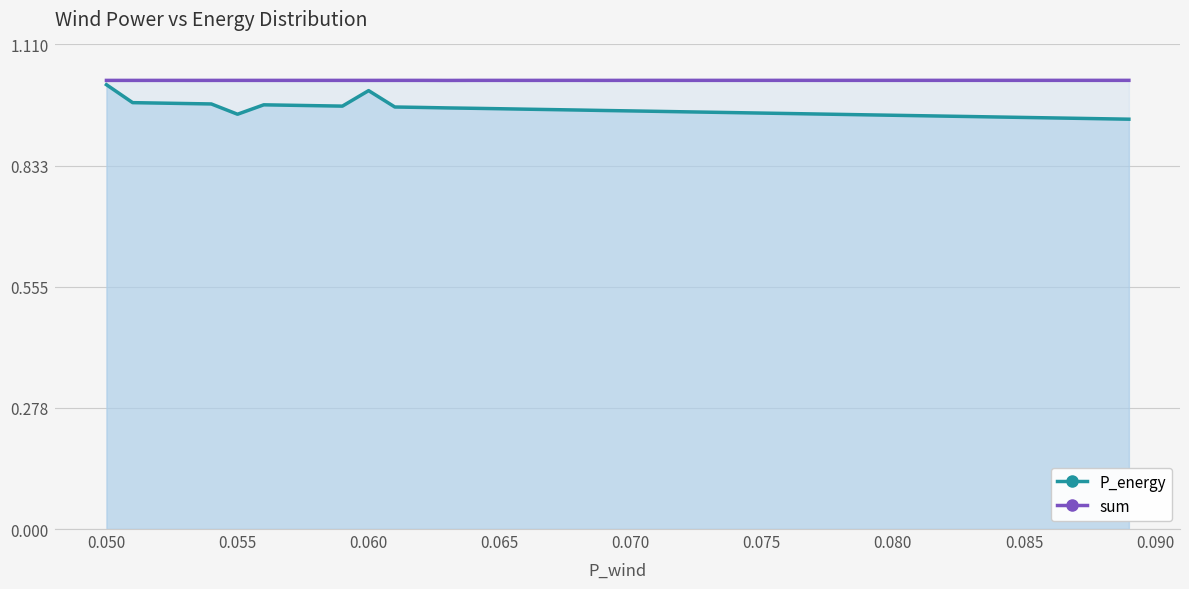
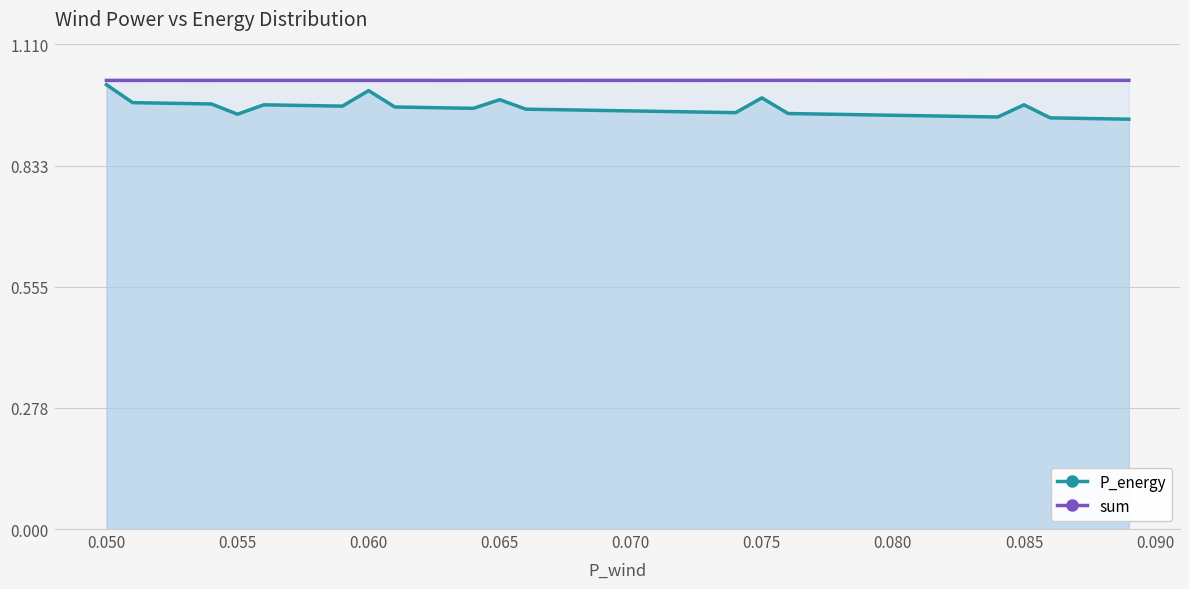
P_energy, 0.065: 0.96 -> 0.98
P_energy, 0.075: 0.95 -> 0.99
P_energy, 0.085: 0.94 -> 0.97
